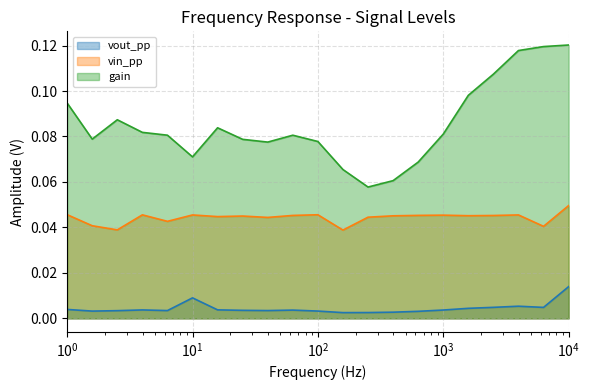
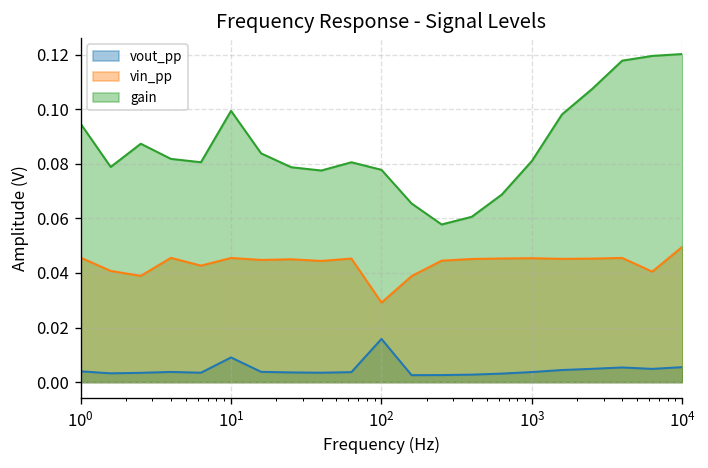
gain, 10^1: 0.071 -> 0.099
vout_pp, 10^2: 0.003 -> 0.016
vin_pp, 10^2: 0.046 -> 0.029
vout_pp, 10^4: 0.014 -> 0.005
